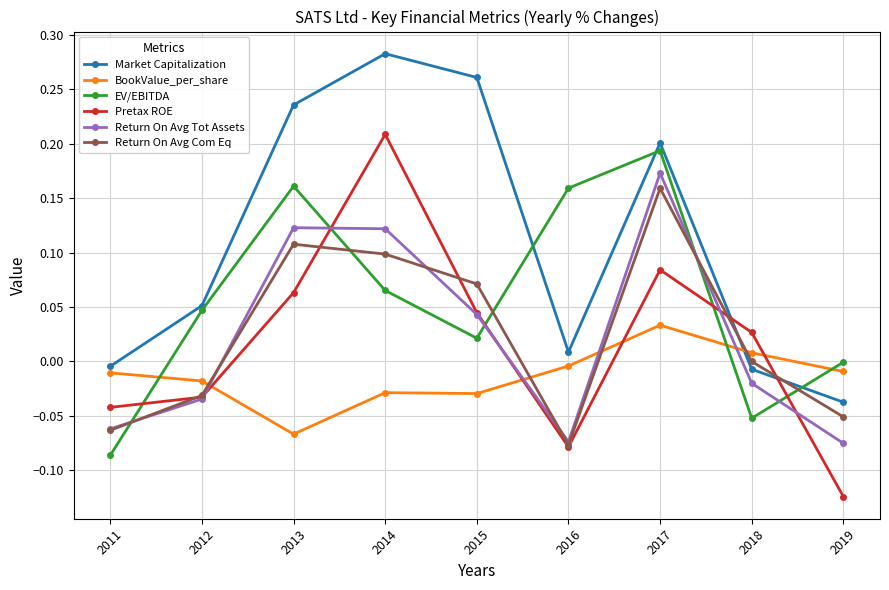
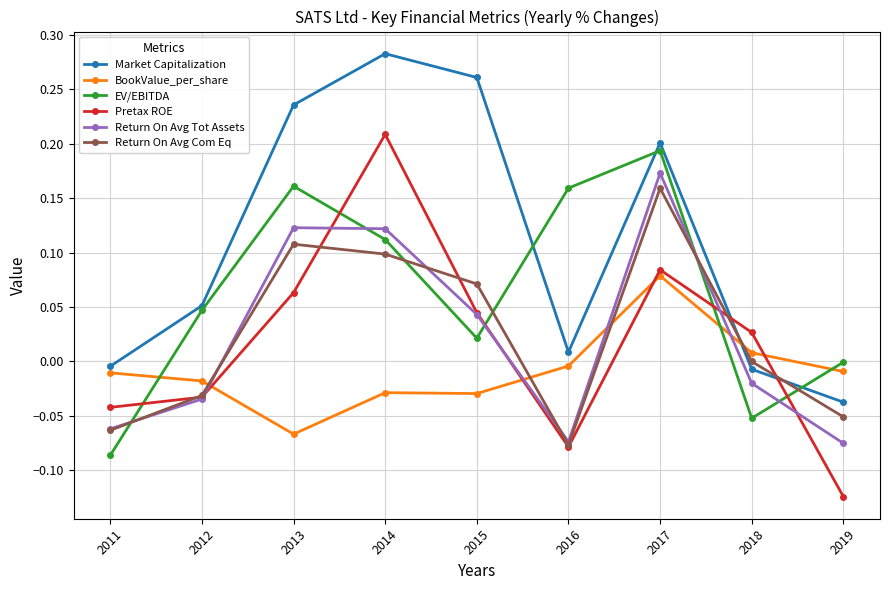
EV/EBITDA, 2014: 0.065 -> 0.112
BookValue_per_share, 2017: 0.033 -> 0.079
